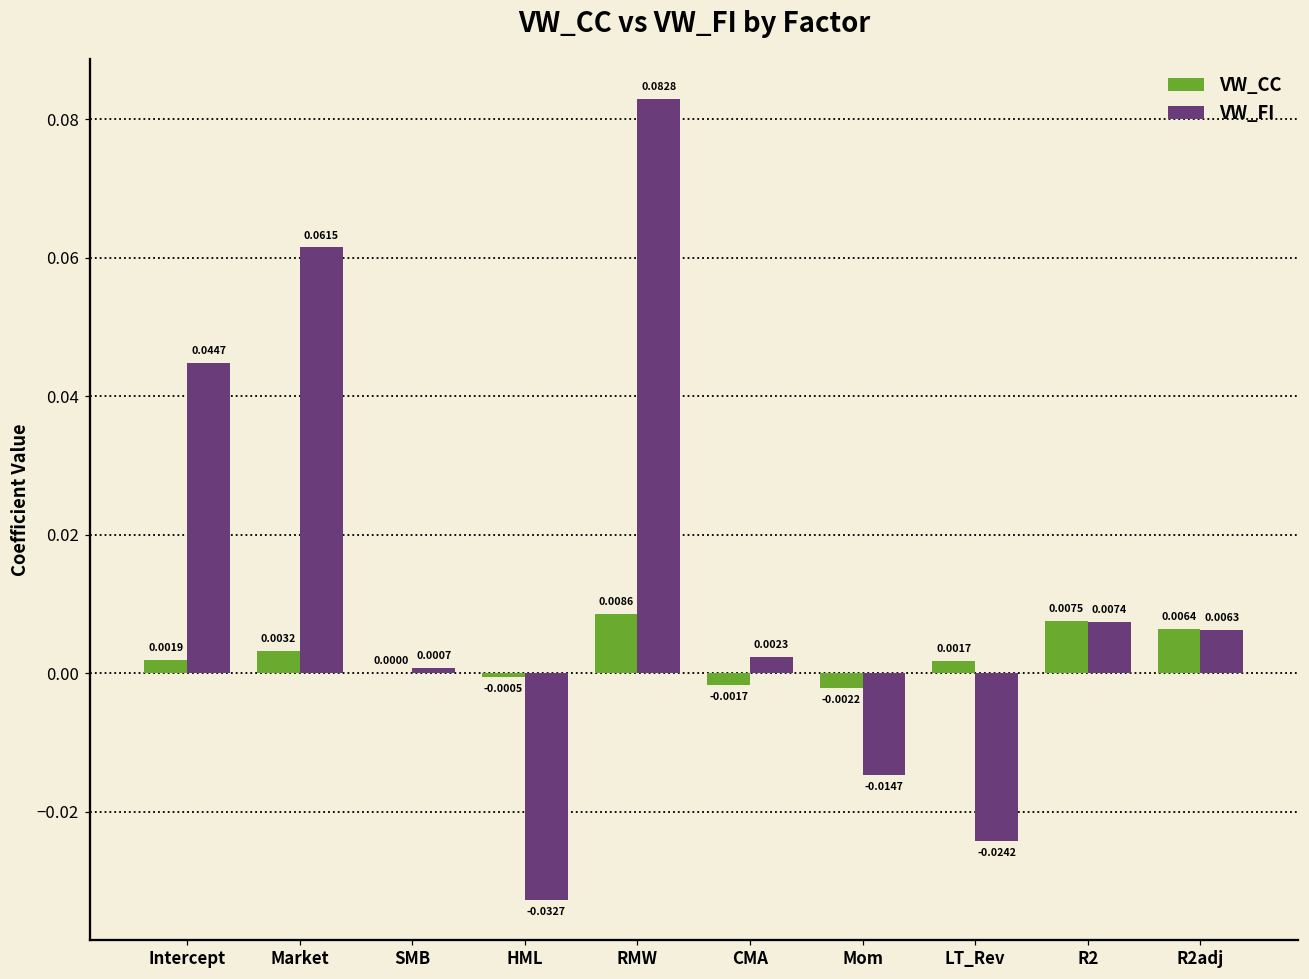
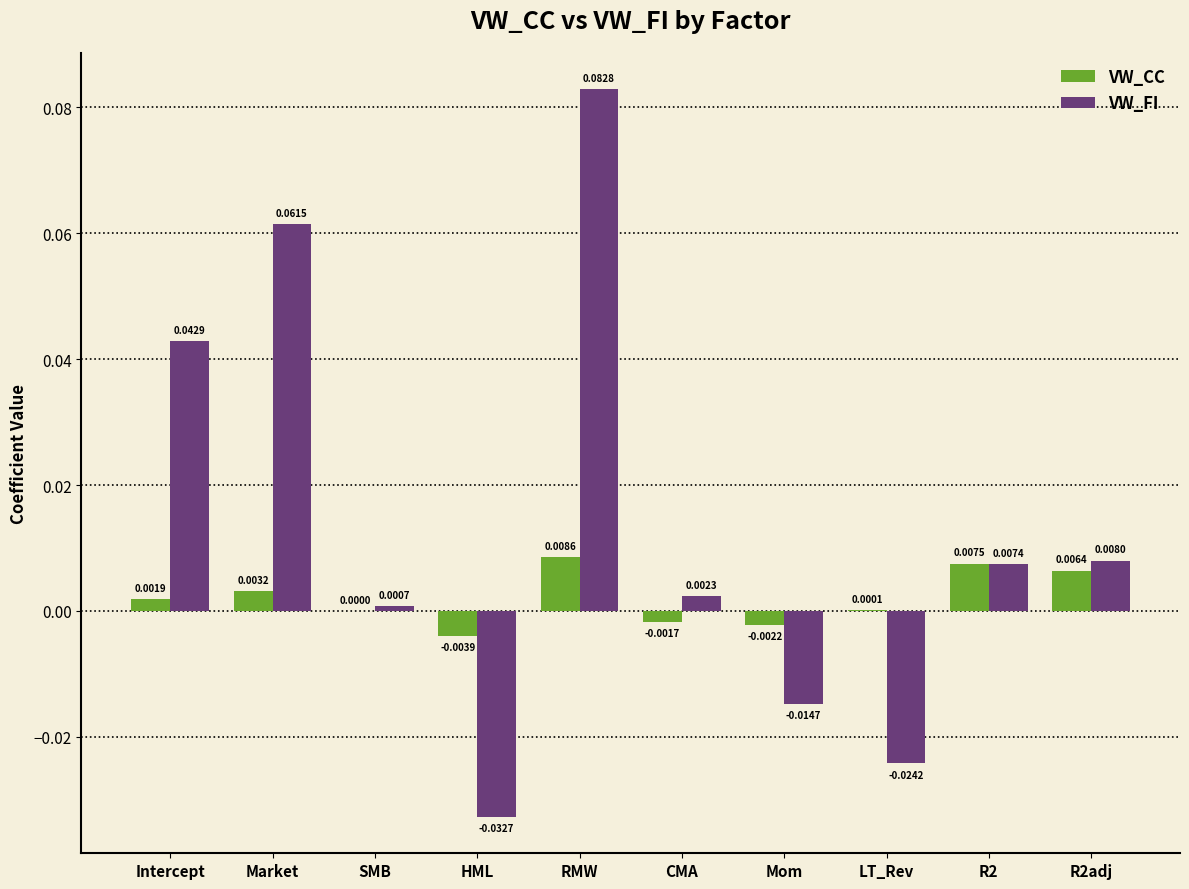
VW_FI, Intercept: 0.0447 -> 0.0429
VW_CC, HML: -0.0005 -> -0.0039
VW_CC, LT_Rev: 0.0017 -> 0.0001
VW_FI, R2adj: 0.0063 -> 0.0080
